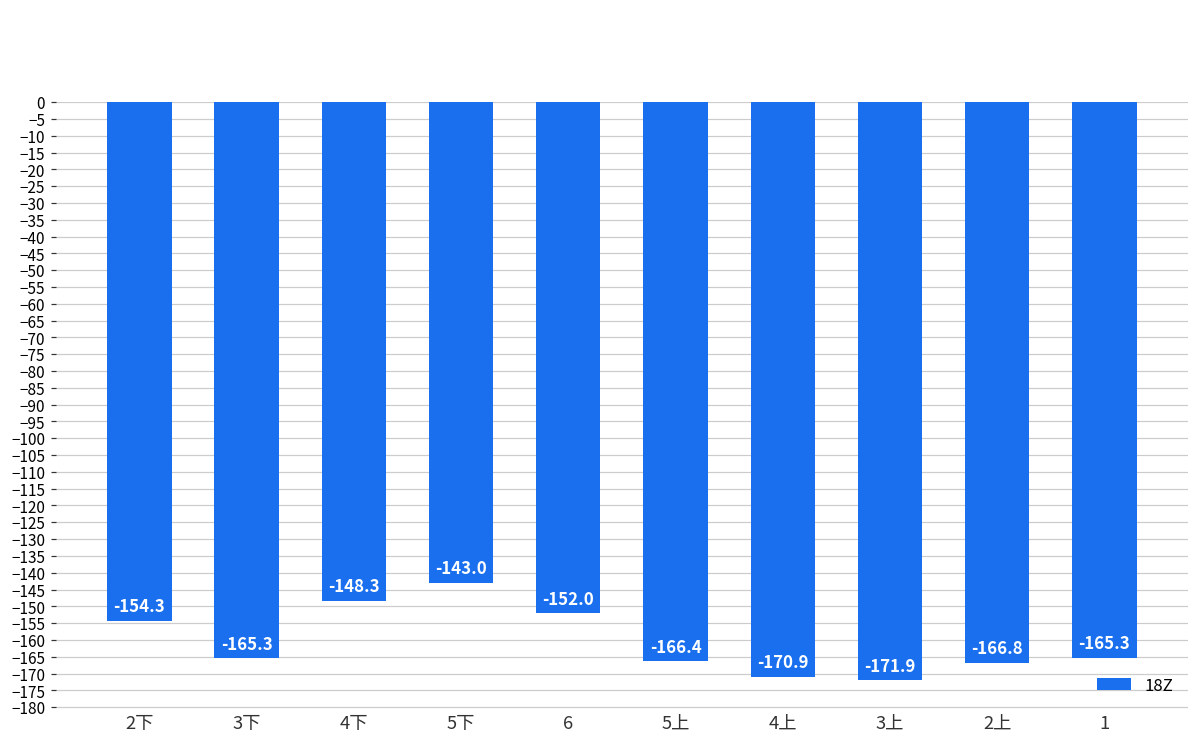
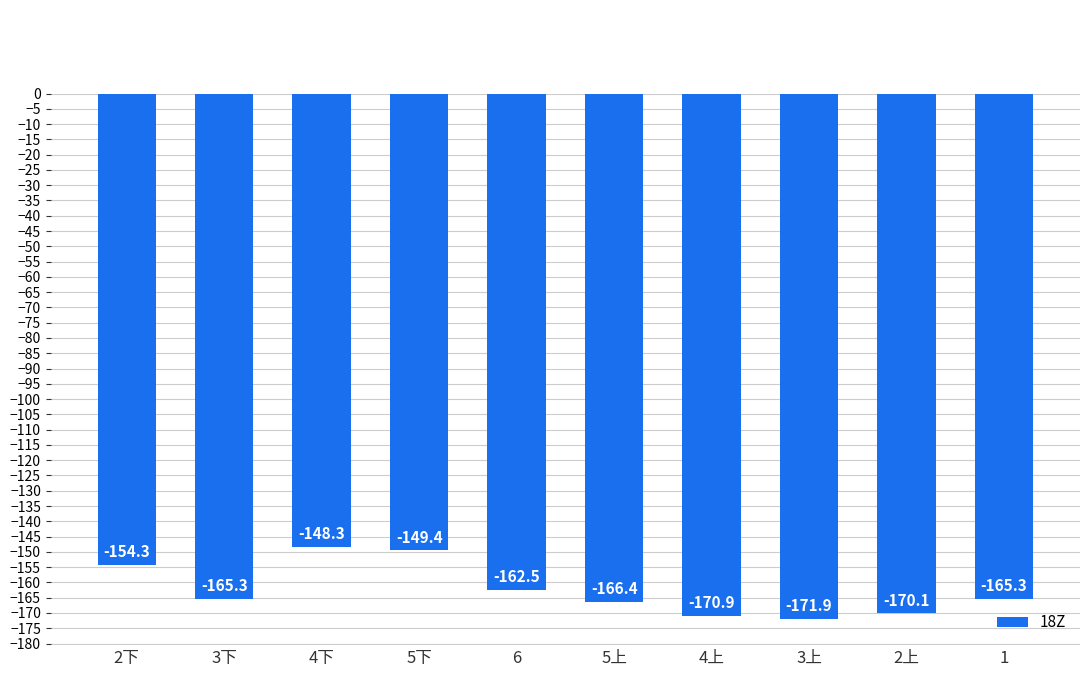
5下: -143.0 -> -149.4
6: -152.0 -> -162.5
2上: -166.8 -> -170.1
